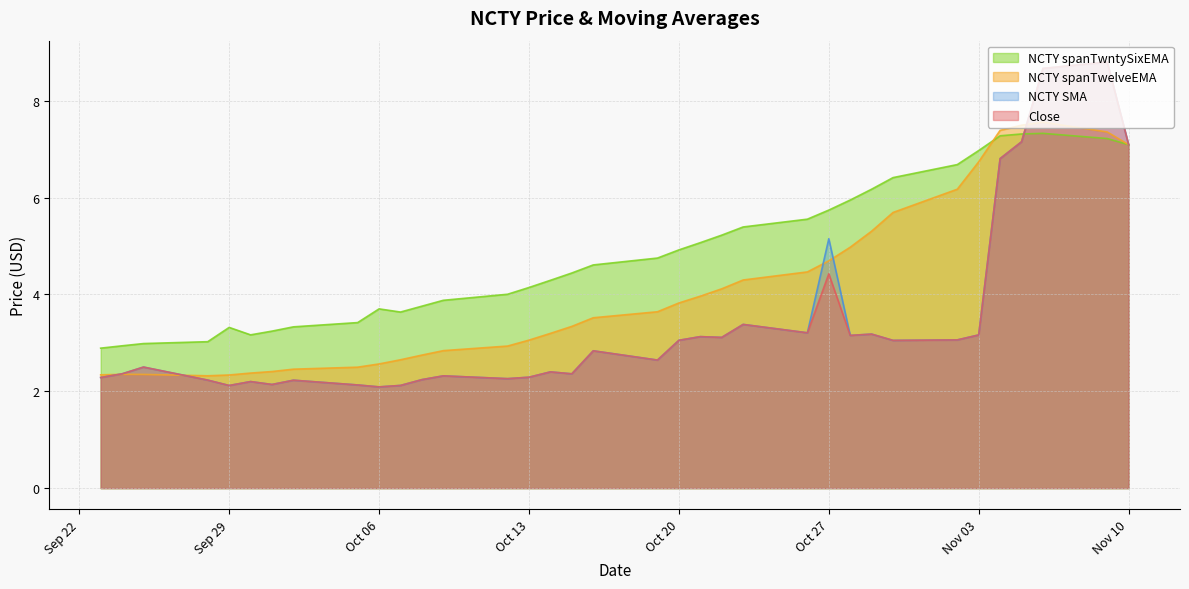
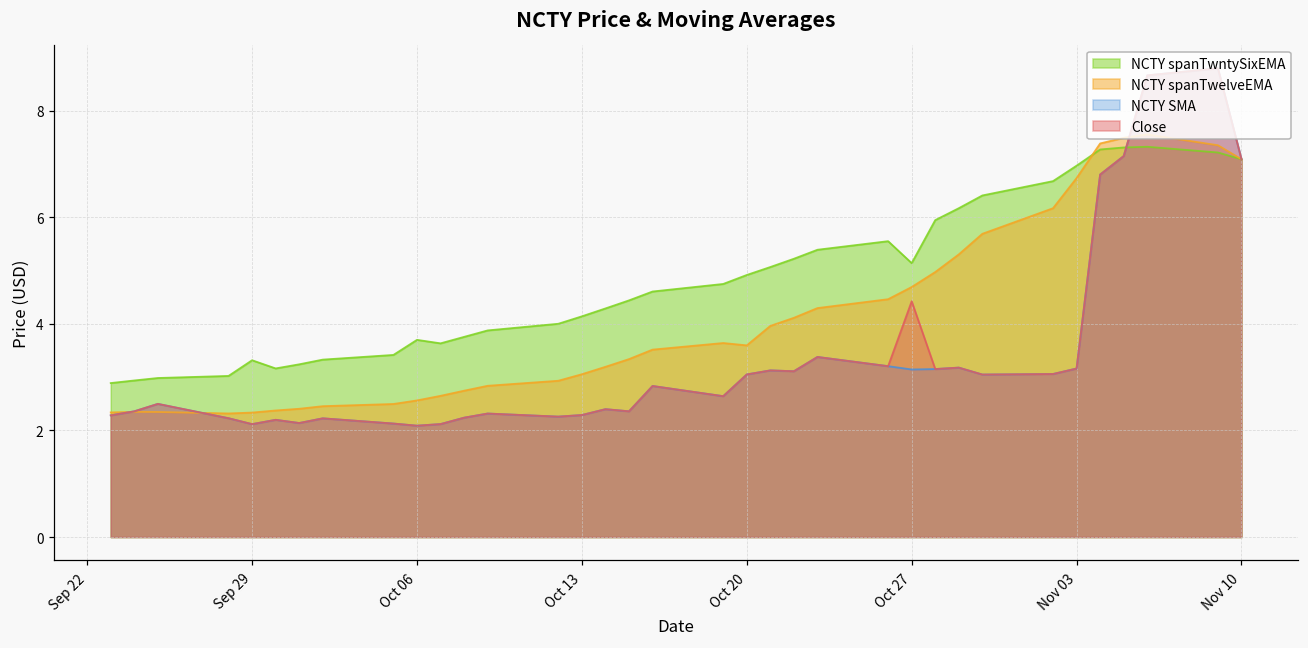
NCTY spanTwelveEMA, Oct 20: 3.8 -> 3.6
NCTY spanTwntySixEMA, Oct 27: 5.7 -> 5.1
NCTY SMA, Oct 27: 5.1 -> 3.1
